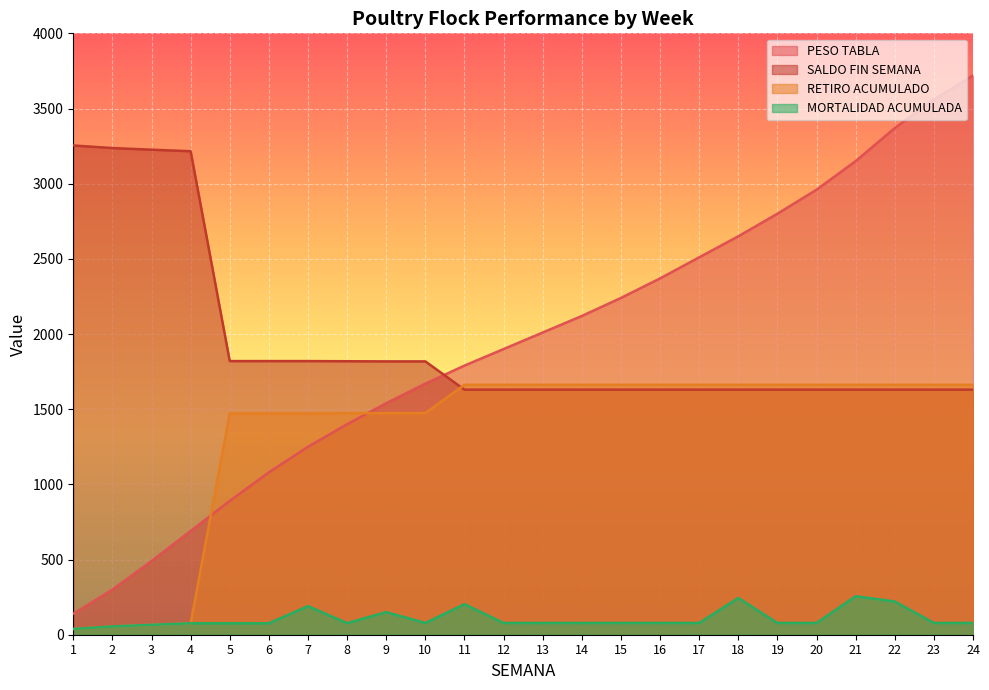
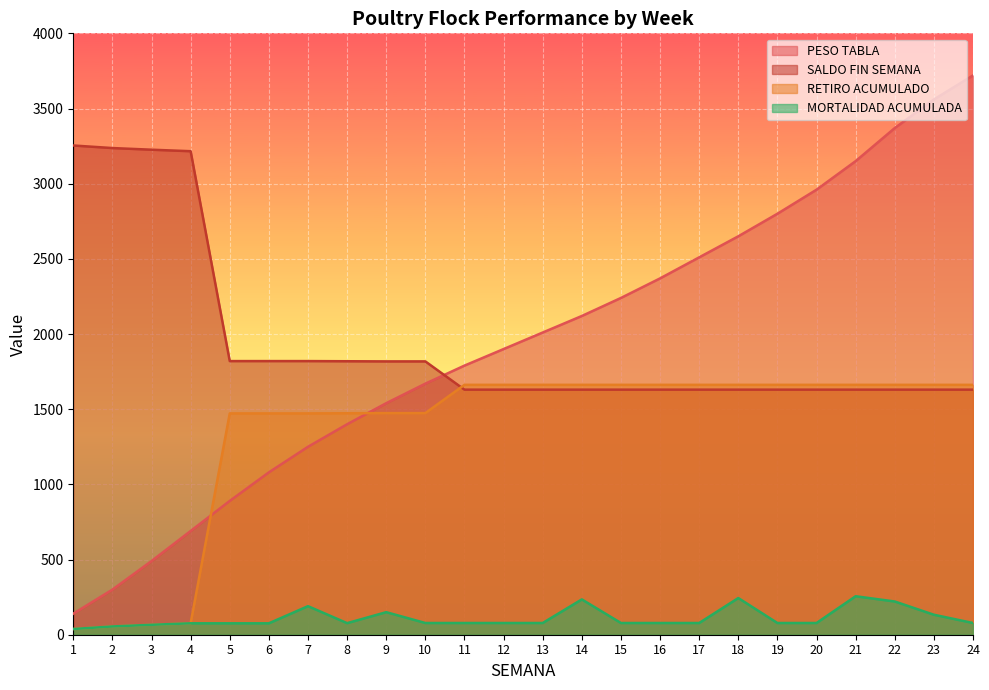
MORTALIDAD ACUMULADA, 11: 200 -> 80
MORTALIDAD ACUMULADA, 14: 80 -> 240
MORTALIDAD ACUMULADA, 23: 80 -> 130
